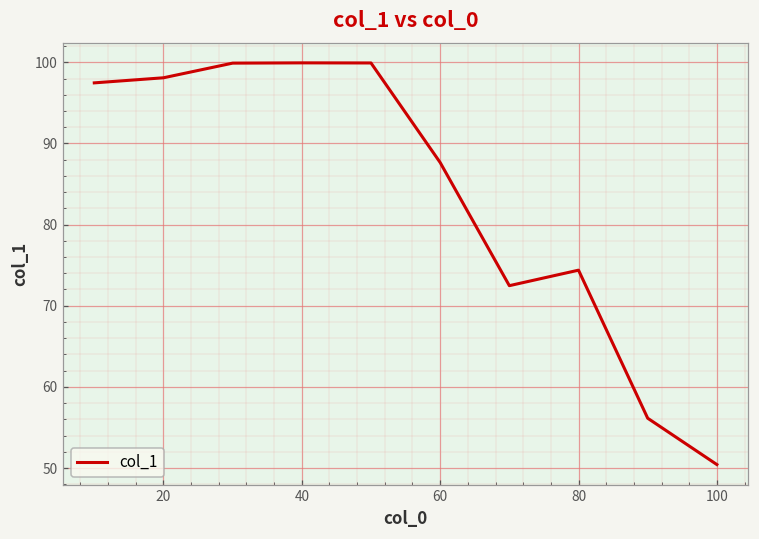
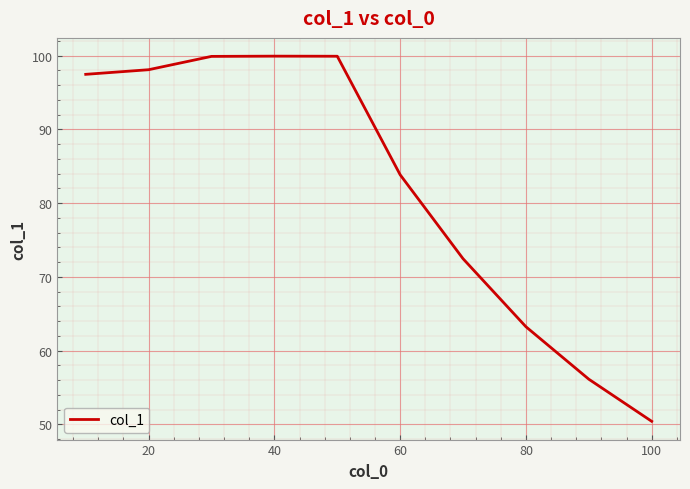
60: 88 -> 84
80: 74 -> 63
